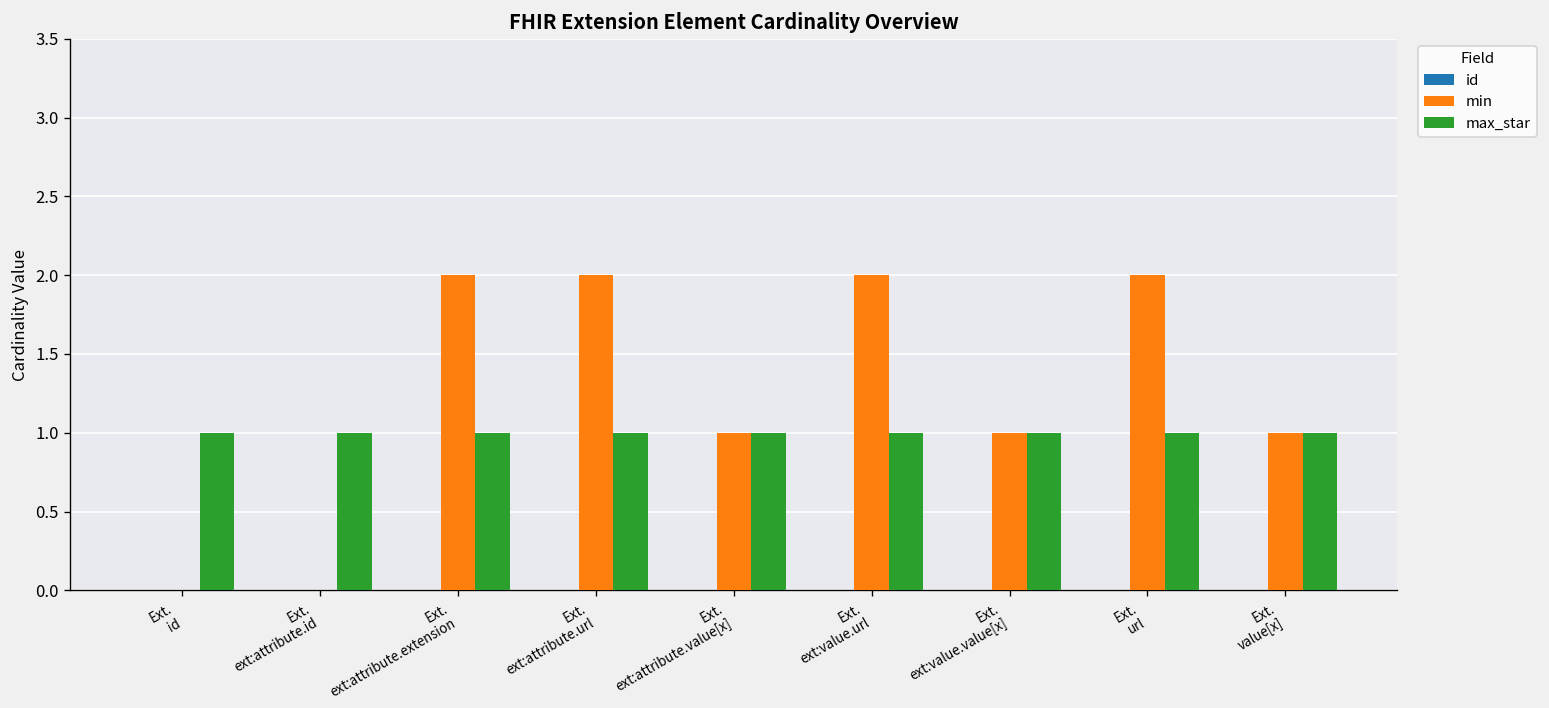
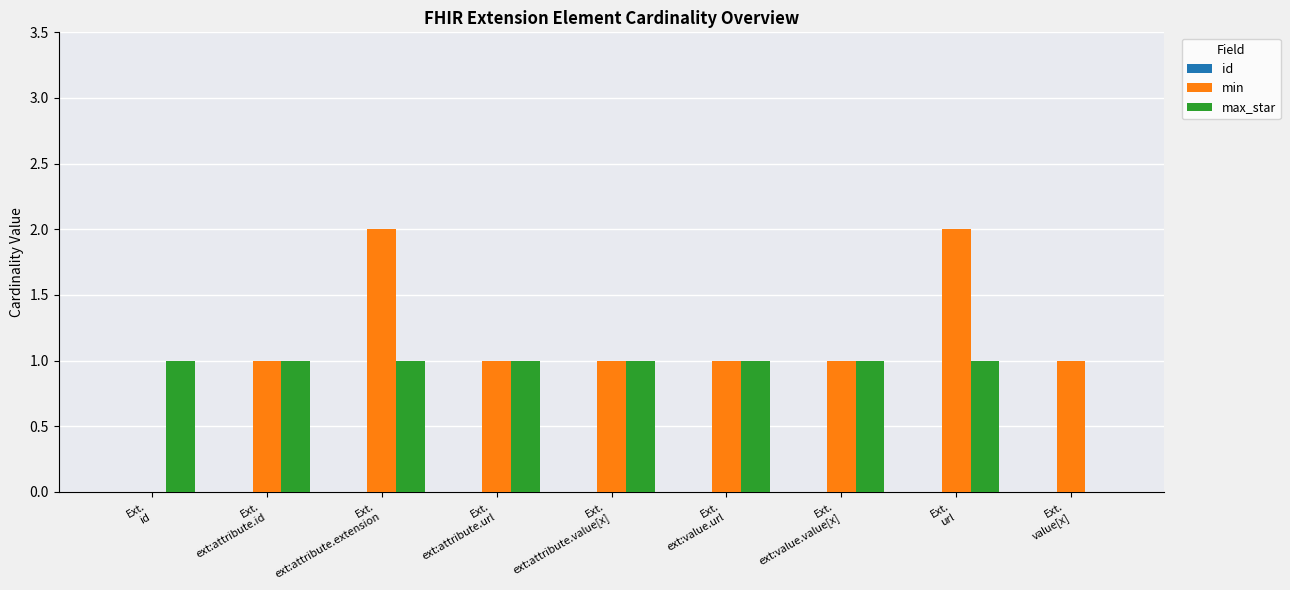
min, Ext. ext:attribute.id: 0 -> 1
min, Ext. ext:attribute.url: 2 -> 1
min, Ext. ext:value.url: 2 -> 1
max_star, Ext. value[x]: 1 -> 0
